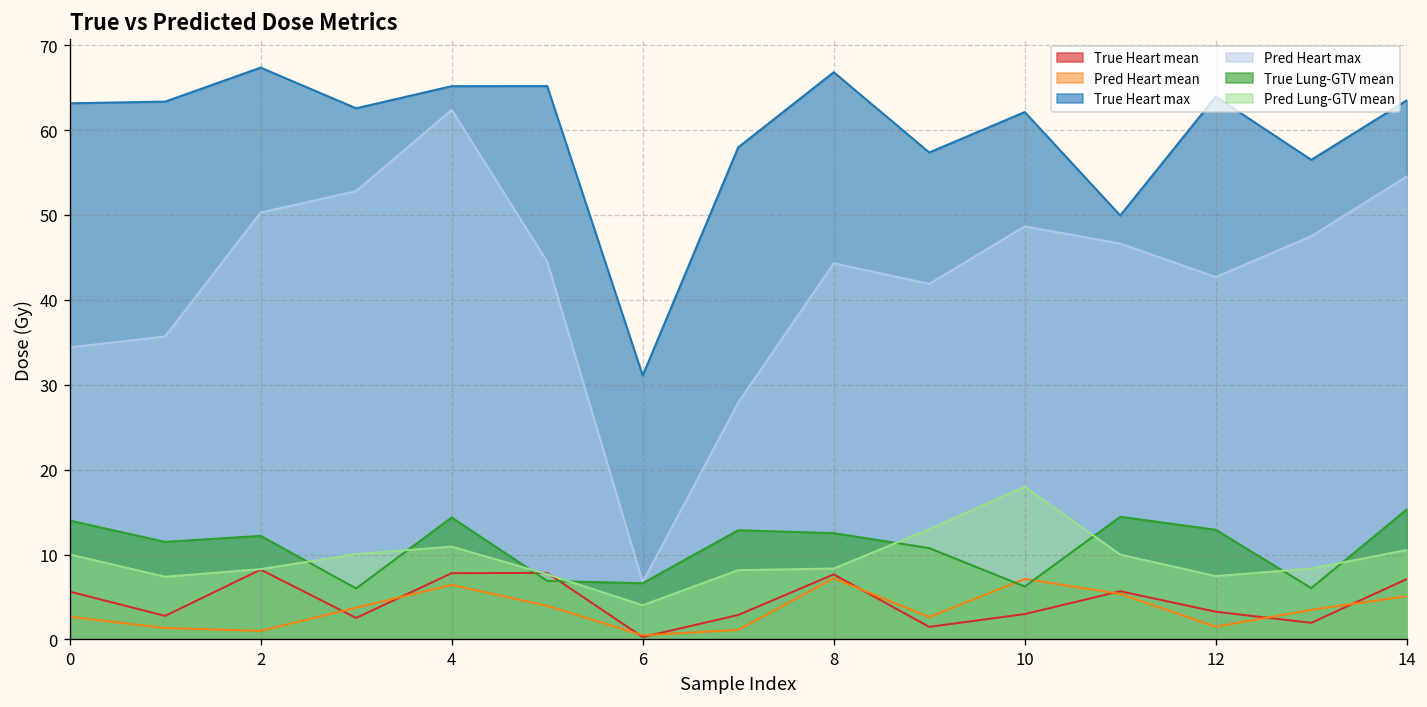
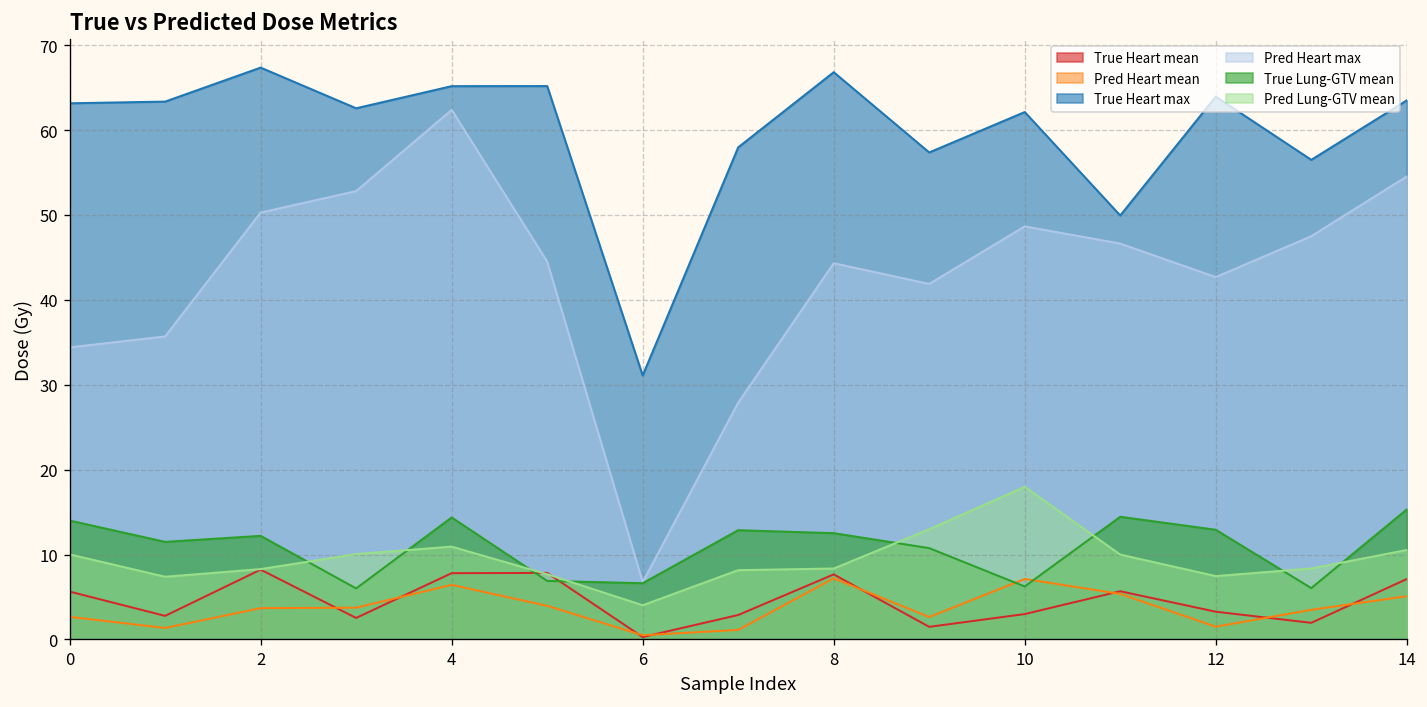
Pred Heart mean, 2: 1 -> 4
